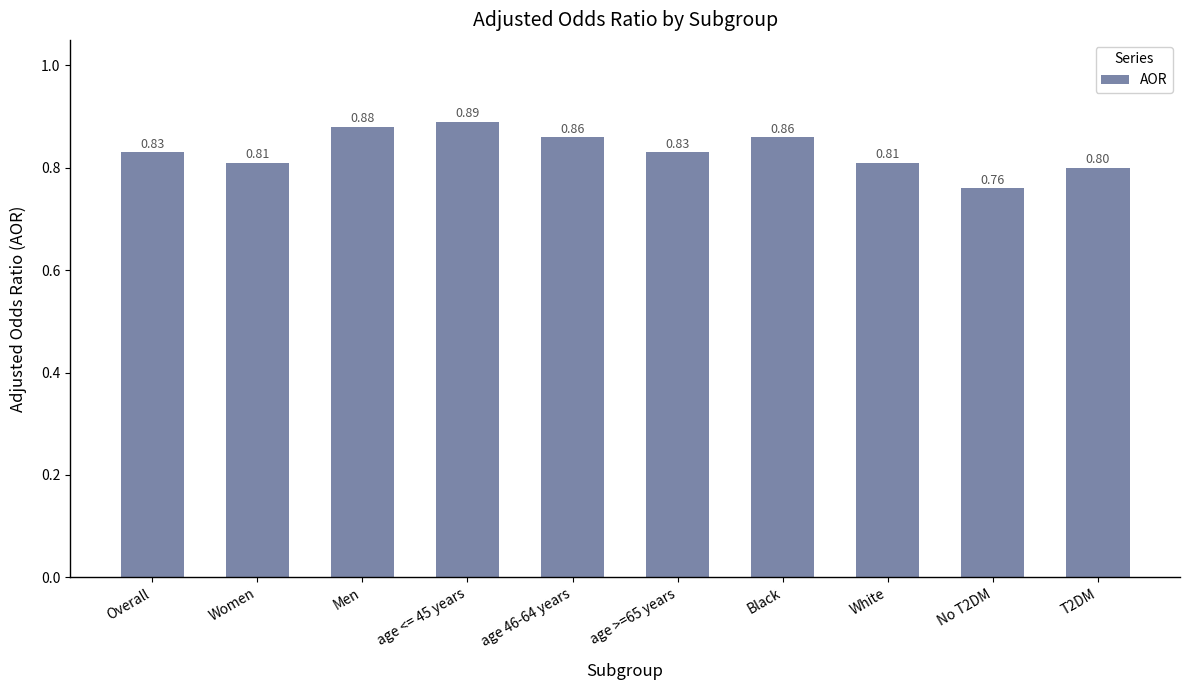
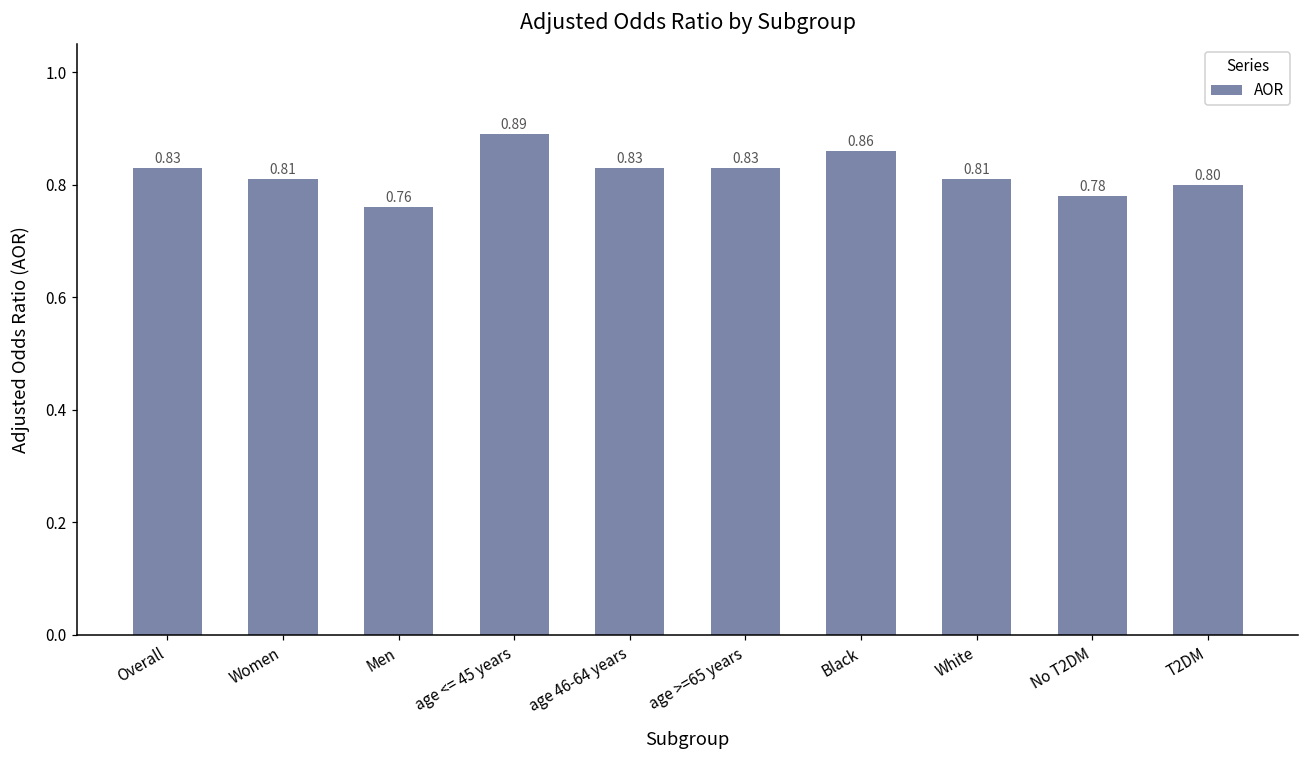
Men: 0.88 -> 0.76
age 46-64 years: 0.86 -> 0.83
No T2DM: 0.76 -> 0.78
